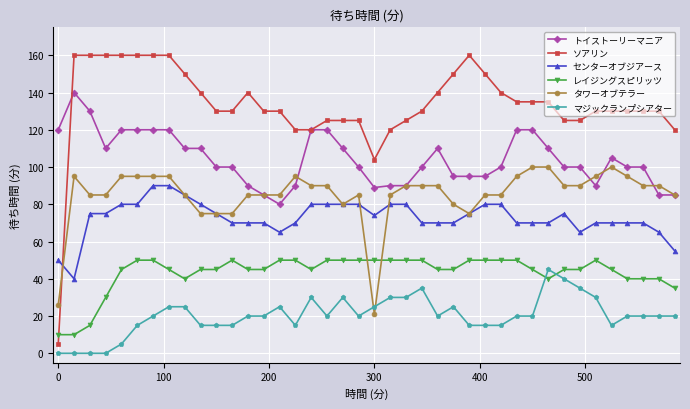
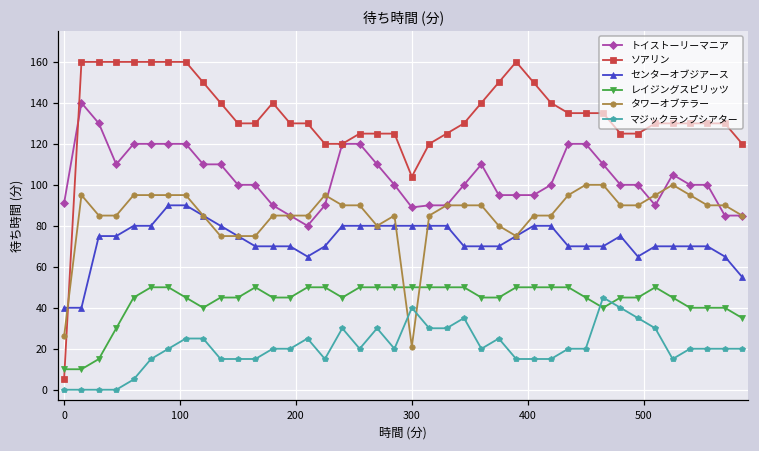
トイストーリーマニア, 0: 120 -> 91
センターオブジアース, 0: 50 -> 40
センターオブジアース, 300: 74 -> 80
マジックランプシアター, 300: 25 -> 40
